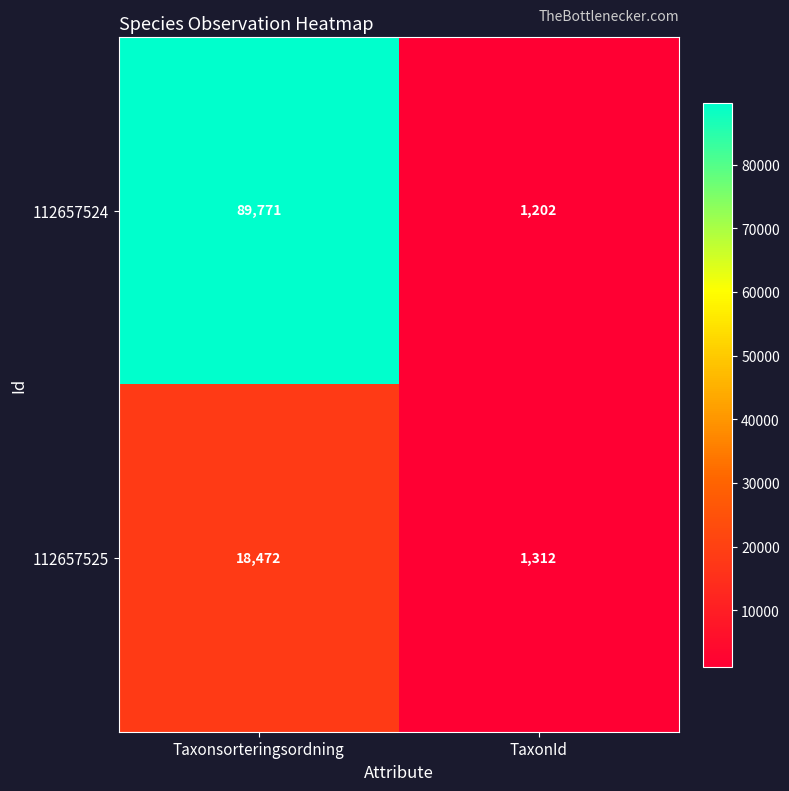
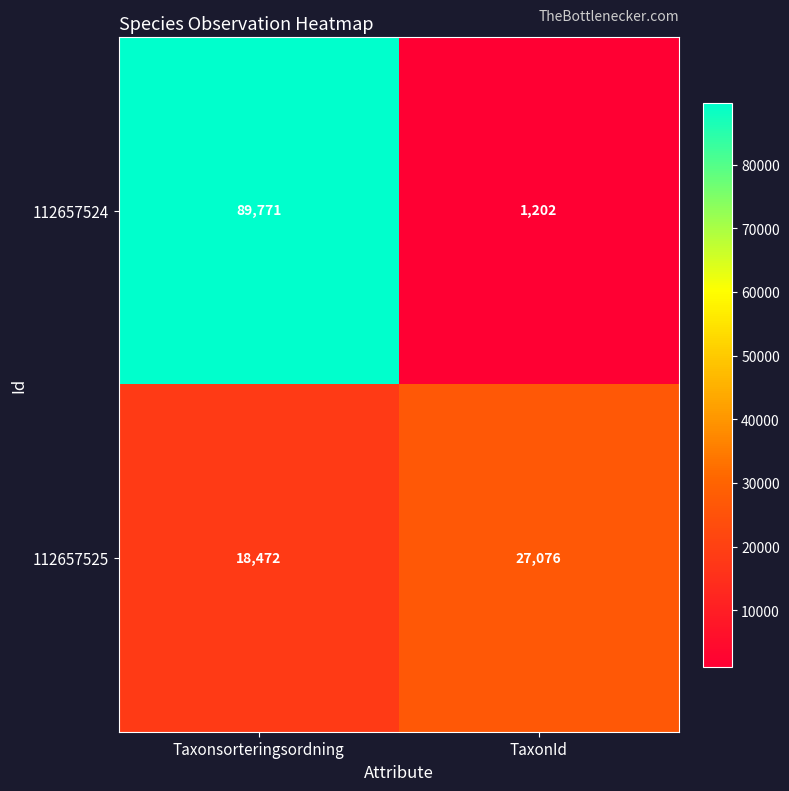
112657525, TaxonId: 1,312 -> 27,076
